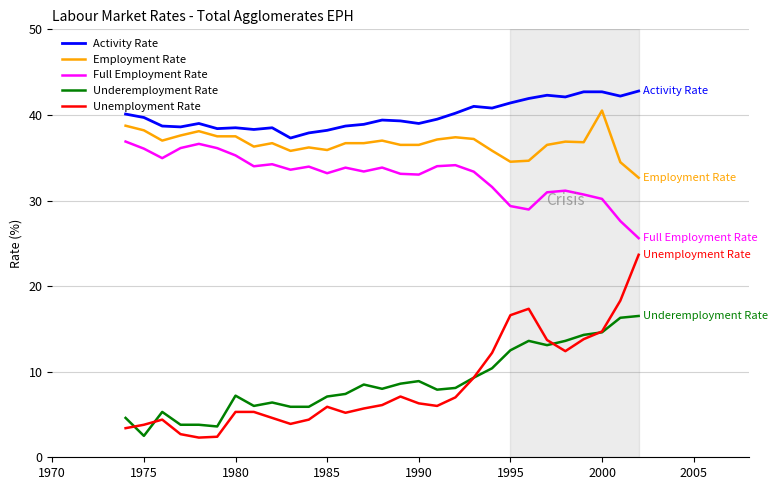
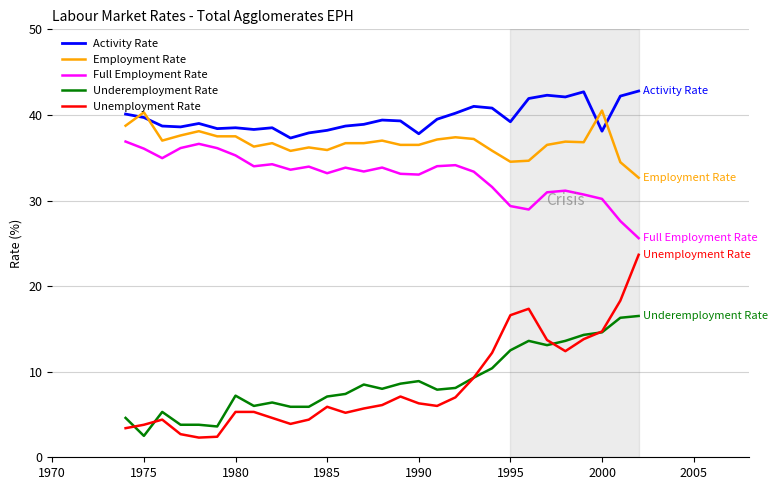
Employment Rate, 1975: 38 -> 40
Activity Rate, 1990: 39 -> 38
Activity Rate, 1995: 41 -> 39
Activity Rate, 2000: 43 -> 38
